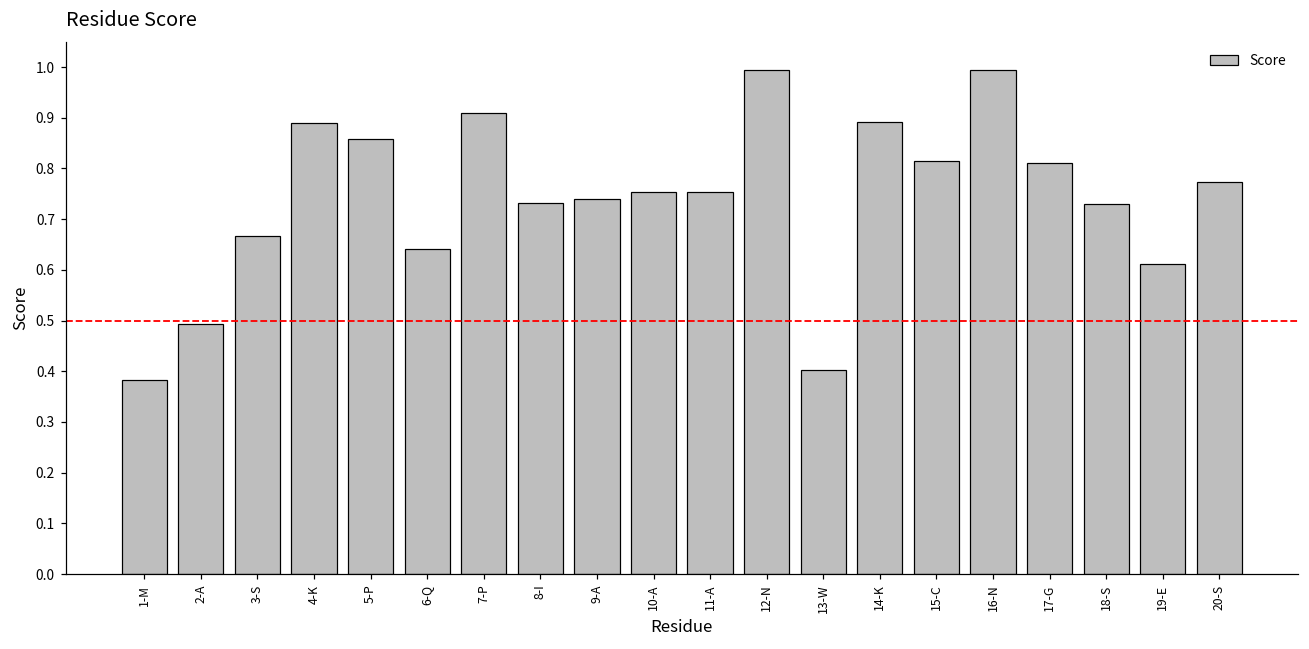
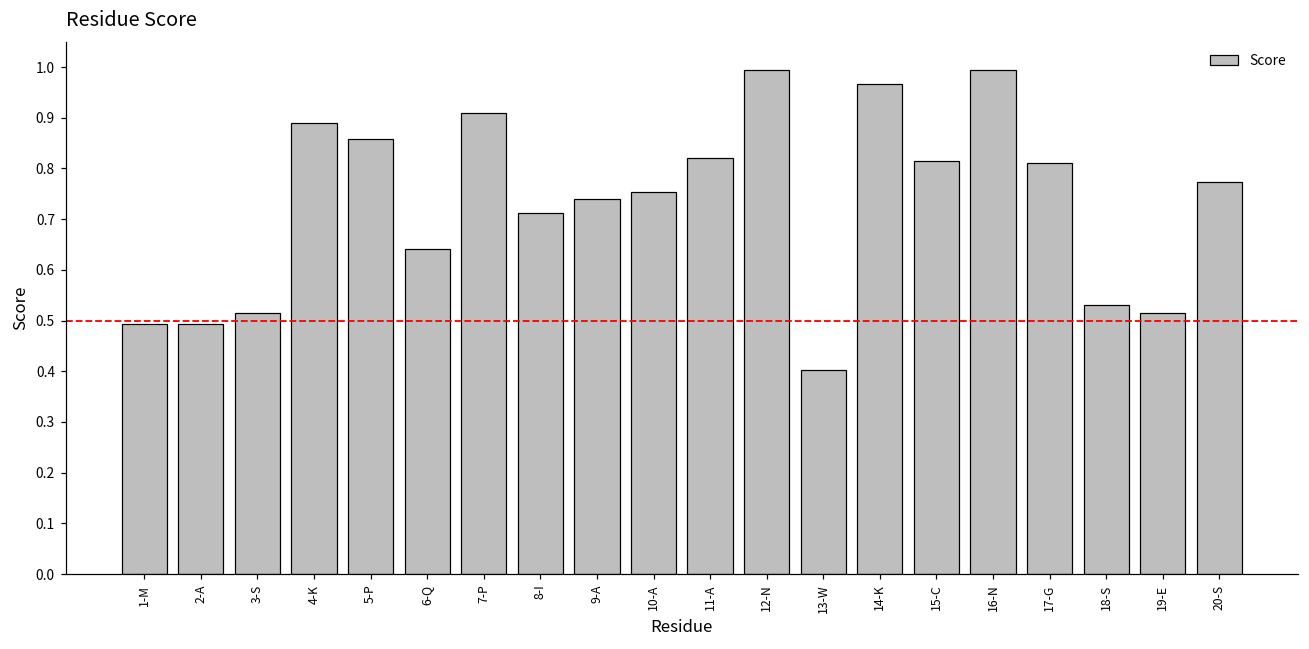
1-M: 0.38 -> 0.49
3-S: 0.67 -> 0.52
8-I: 0.73 -> 0.71
11-A: 0.75 -> 0.82
14-K: 0.89 -> 0.97
18-S: 0.73 -> 0.53
19-E: 0.61 -> 0.52
